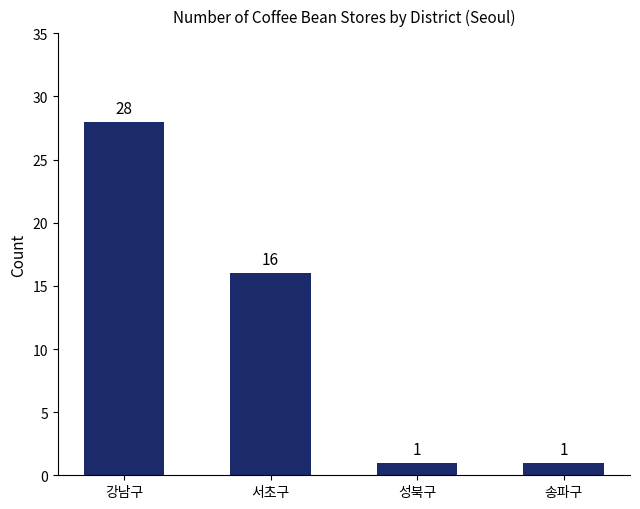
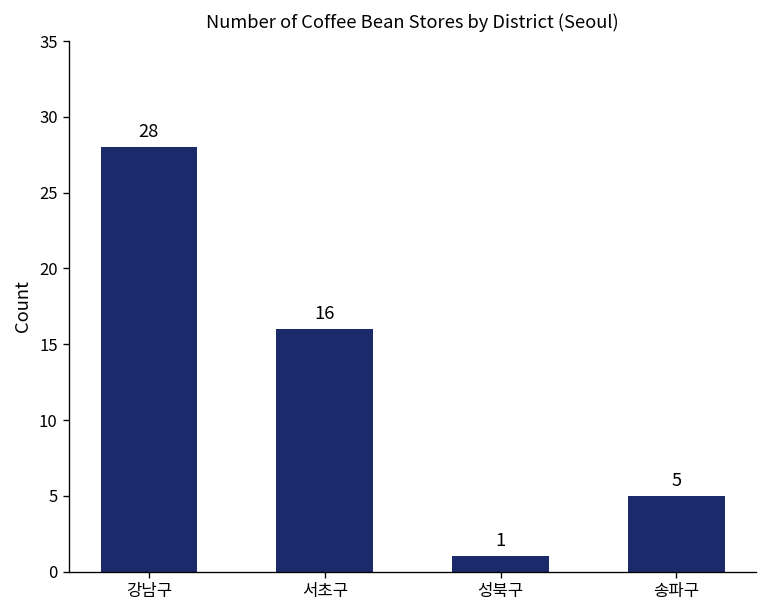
송파구: 1 -> 5
